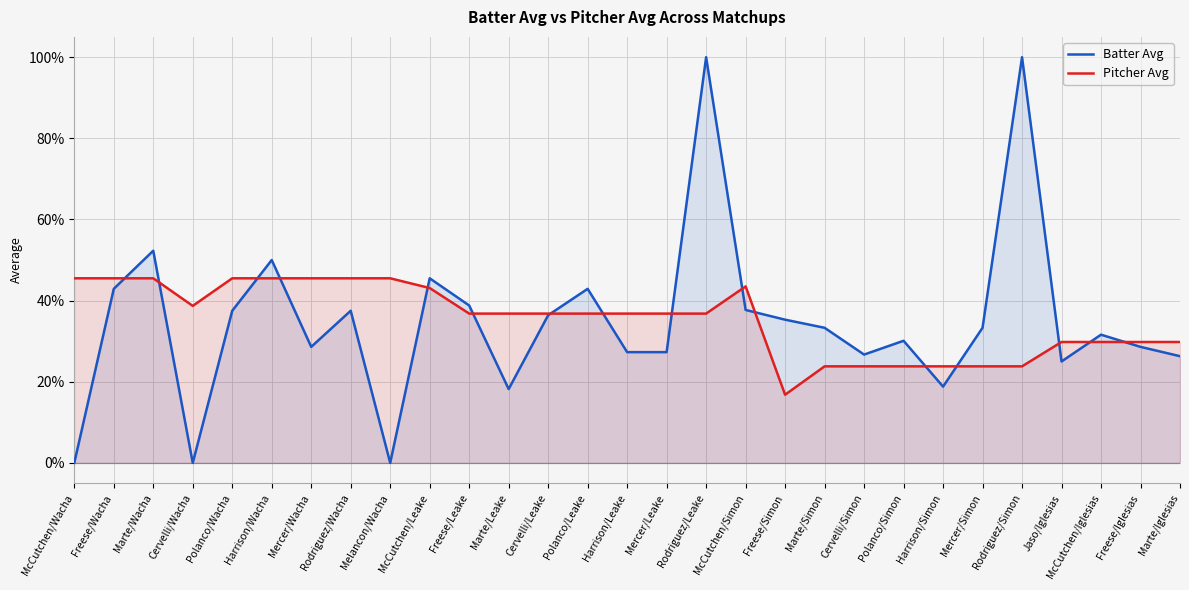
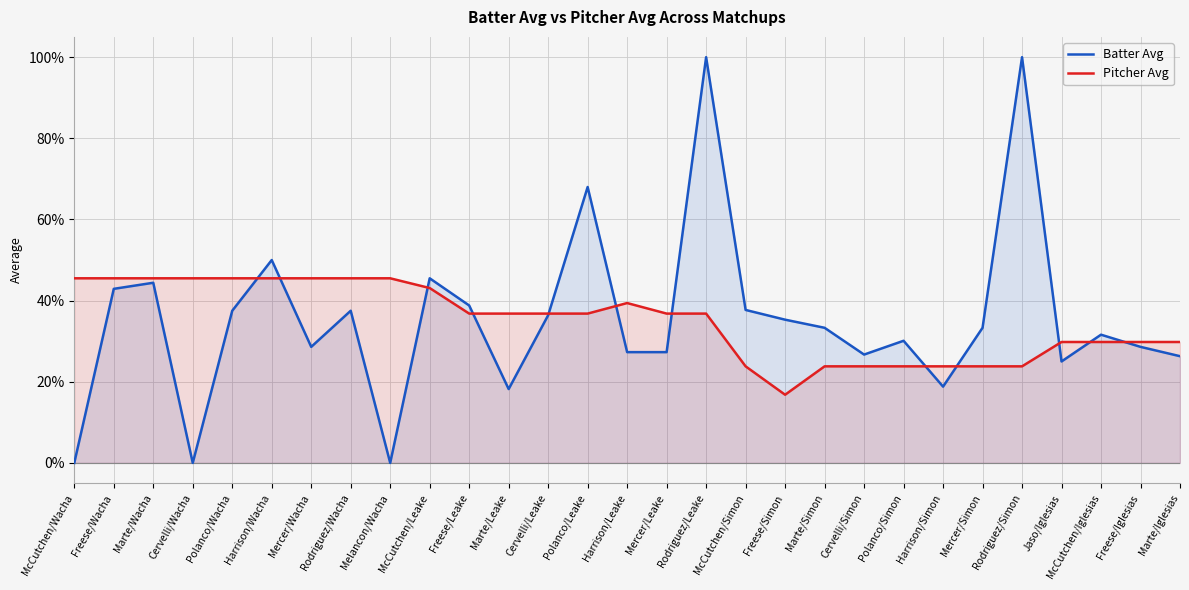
Batter Avg, Marte/Wacha: 52% -> 44%
Pitcher Avg, Cervelli/Wacha: 39% -> 46%
Batter Avg, Polanco/Leake: 43% -> 68%
Pitcher Avg, Harrison/Leake: 37% -> 39%
Pitcher Avg, McCutchen/Simon: 44% -> 24%
